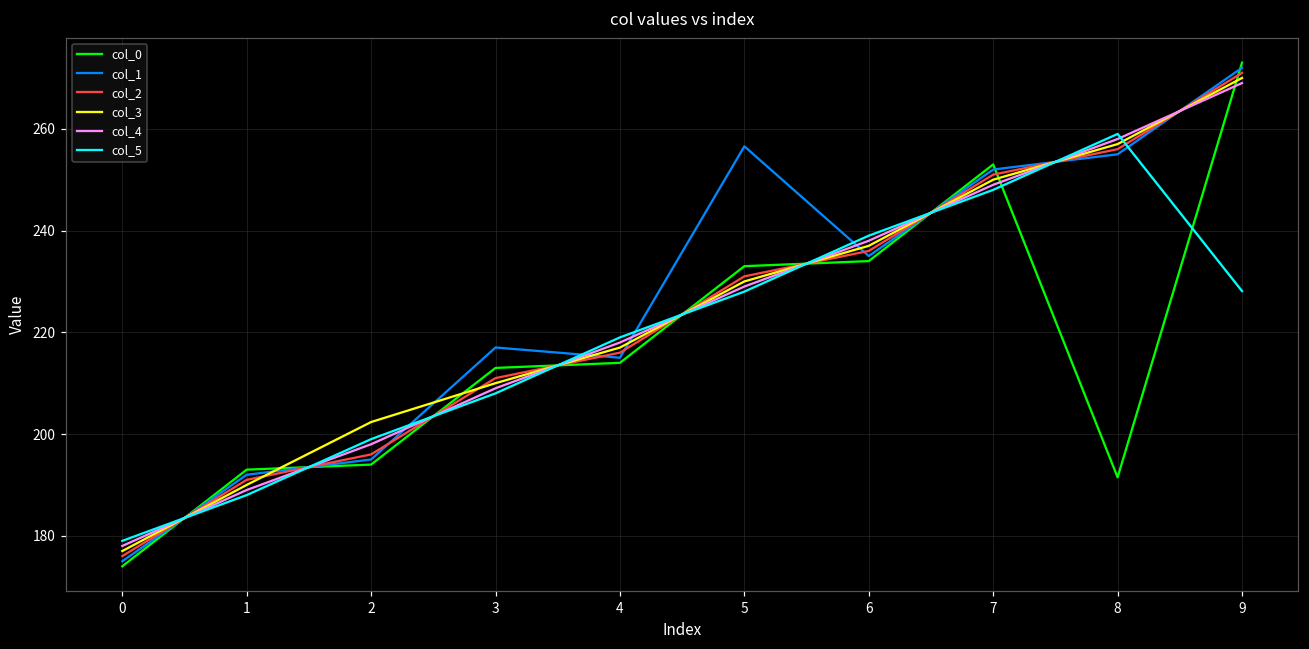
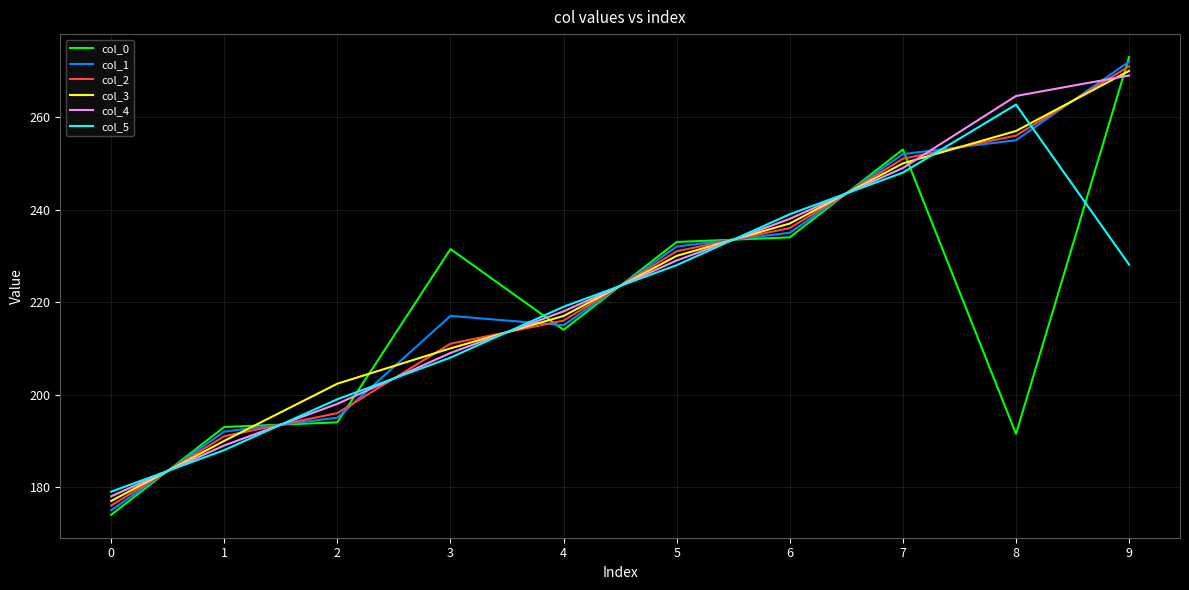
col_0, 3: 213 -> 231
col_1, 5: 257 -> 232
col_4, 8: 258 -> 265
col_5, 8: 259 -> 263
